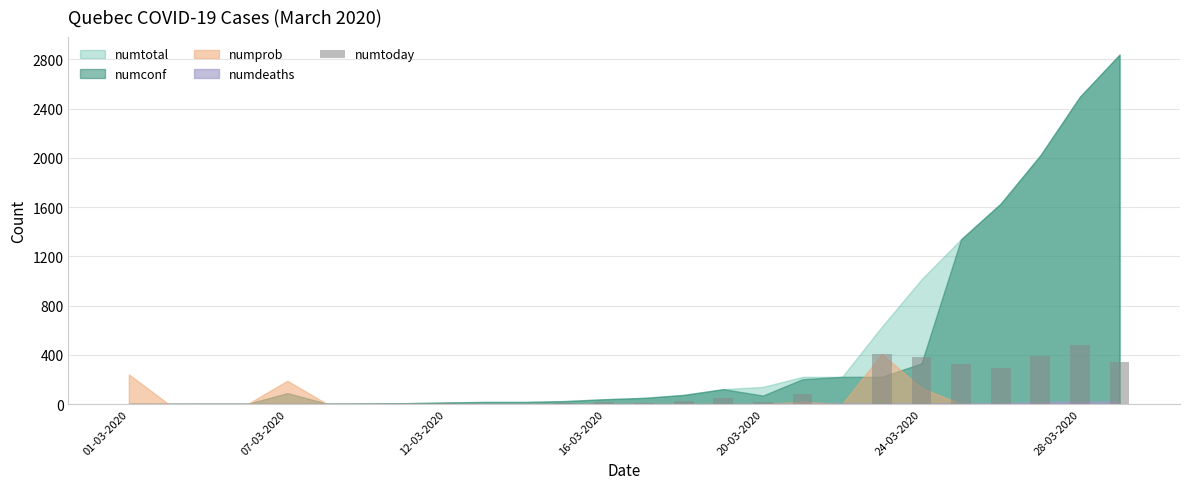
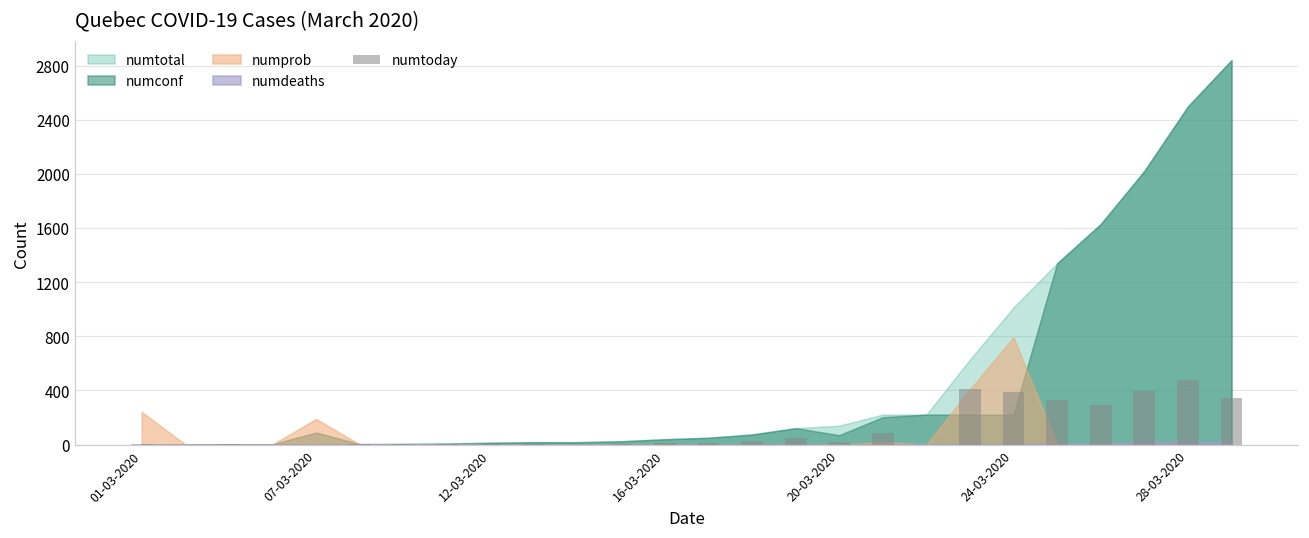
numconf, 24-03-2020: 330 -> 220
numprob, 24-03-2020: 130 -> 790
